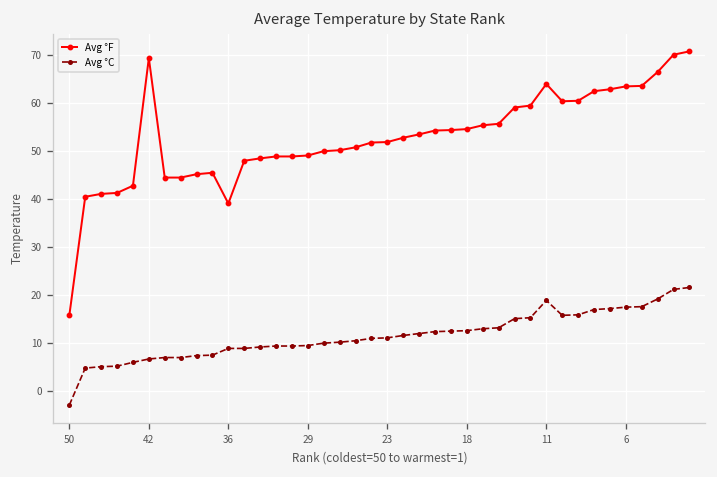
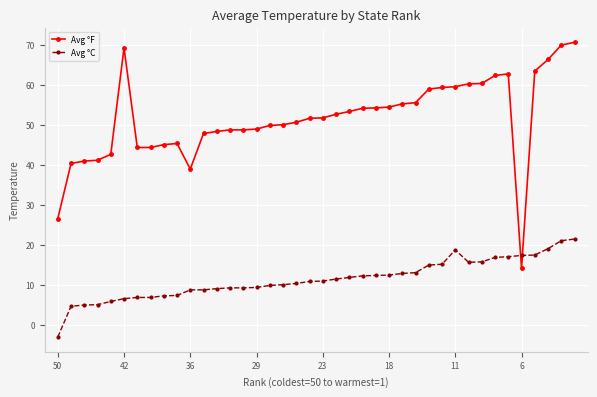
Avg °F, 50: 16 -> 27
Avg °F, 11: 64 -> 60
Avg °F, 6: 63 -> 14
